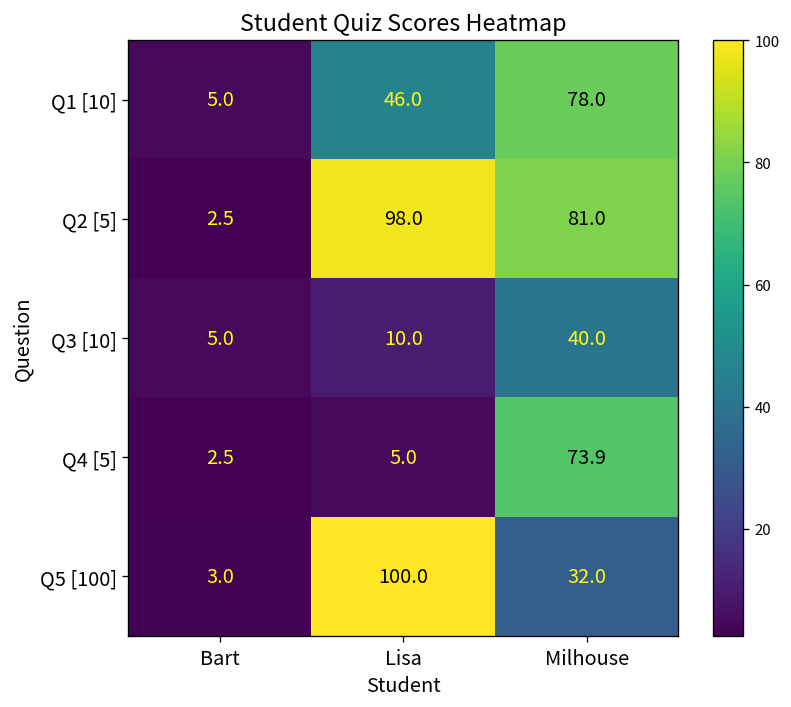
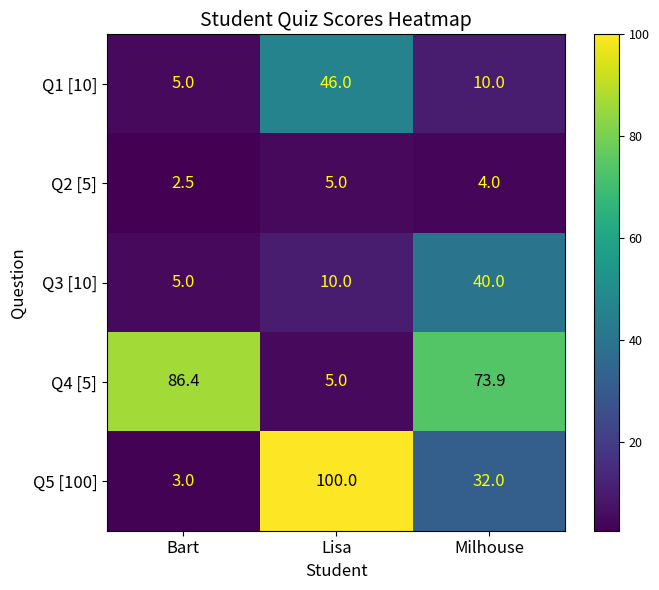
Q1 [10], Milhouse: 78.0 -> 10.0
Q2 [5], Lisa: 98.0 -> 5.0
Q2 [5], Milhouse: 81.0 -> 4.0
Q4 [5], Bart: 2.5 -> 86.4
